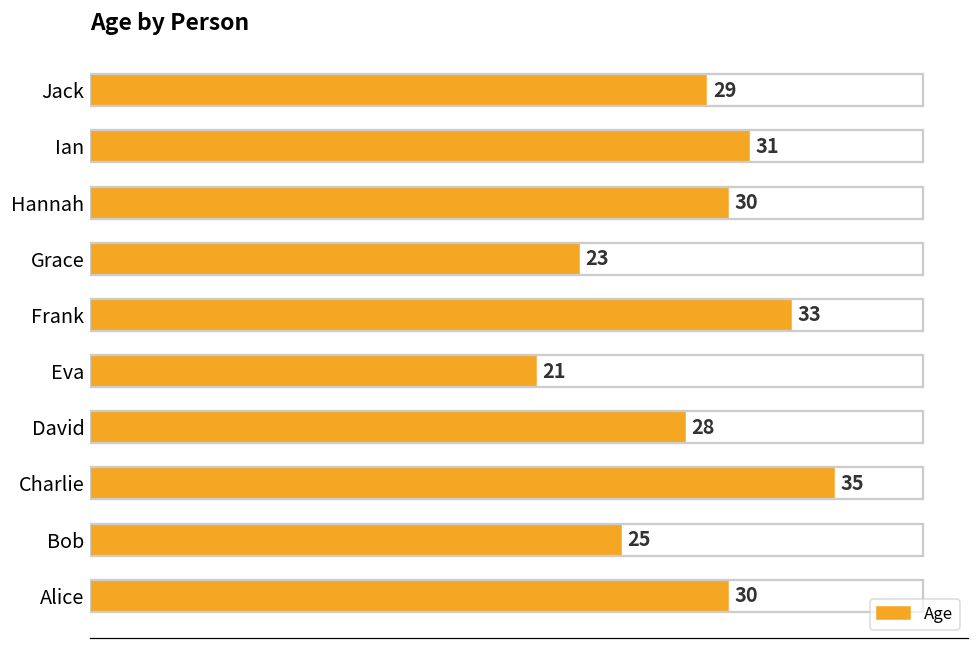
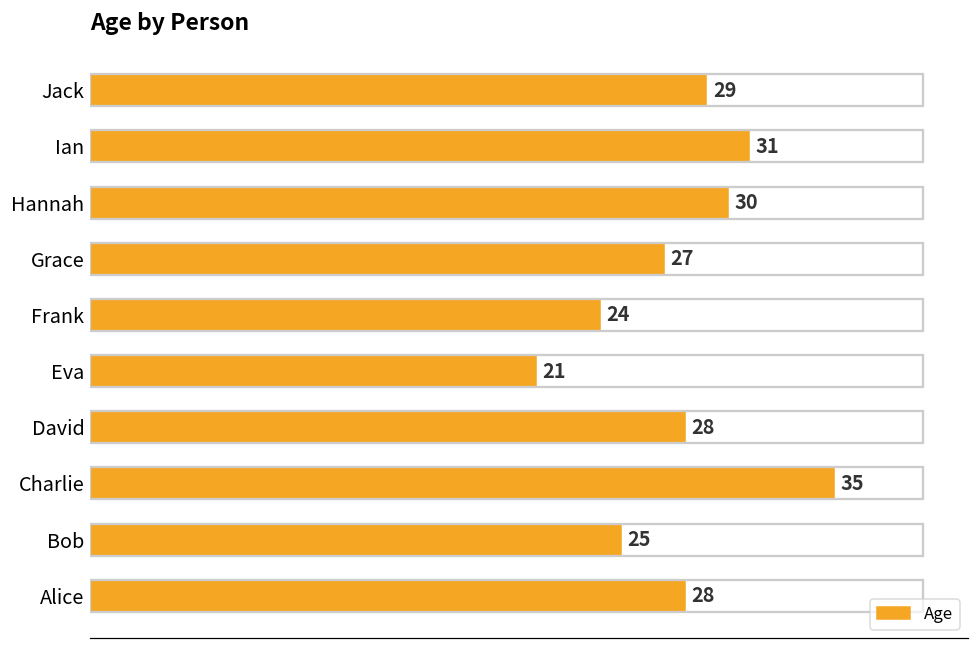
Grace: 23 -> 27
Frank: 33 -> 24
Alice: 30 -> 28
